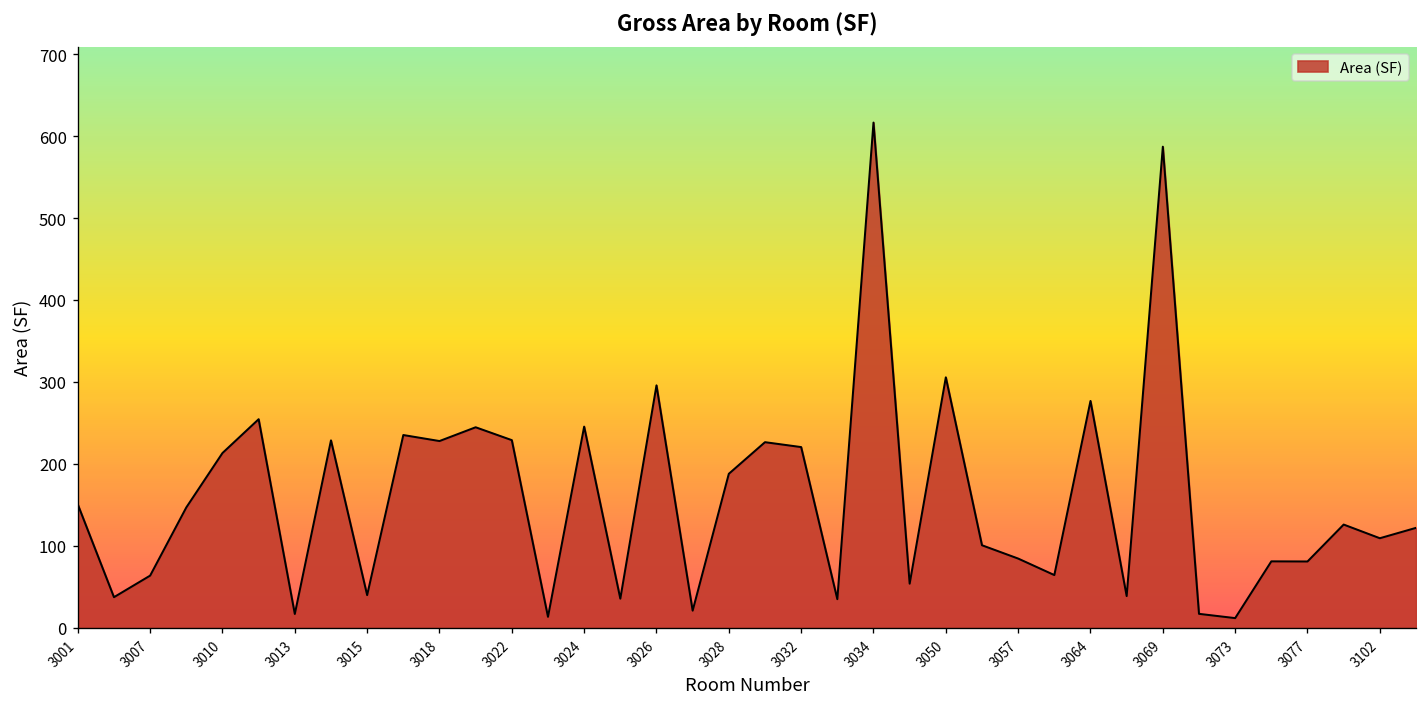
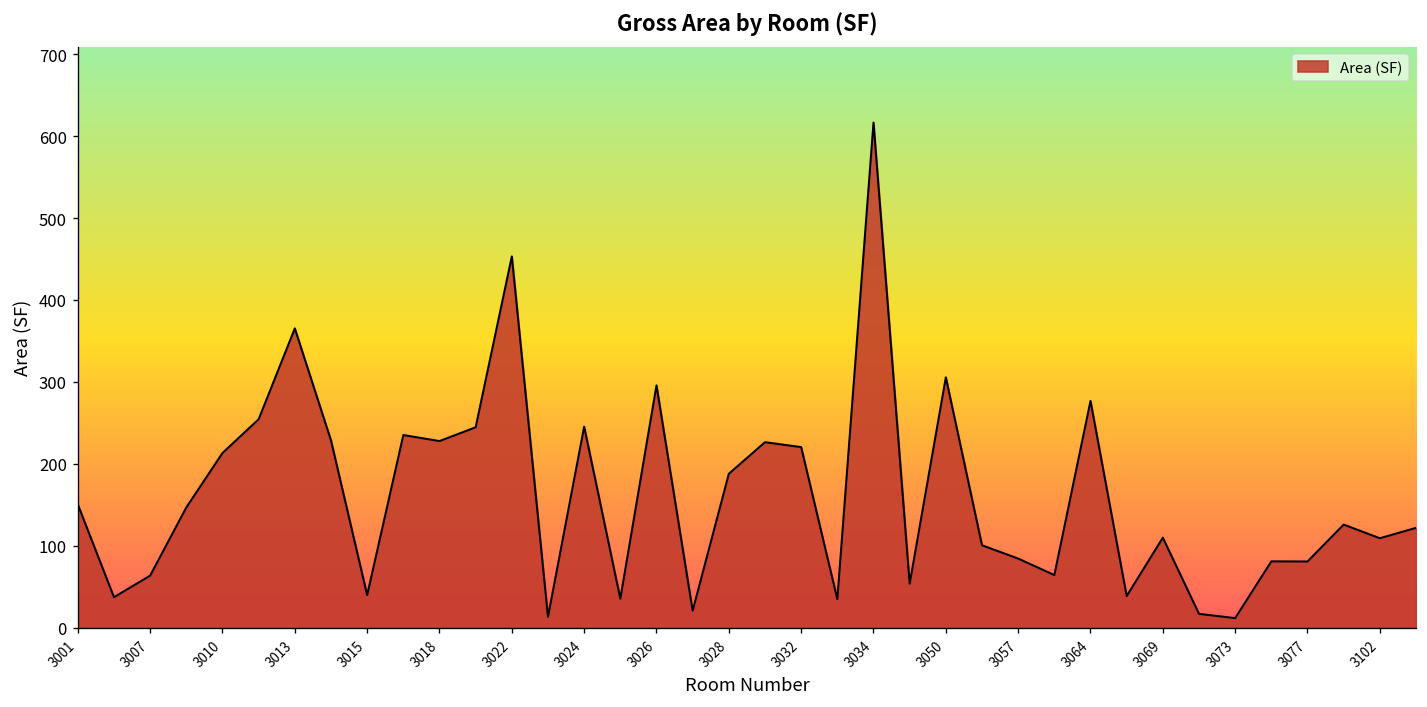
3013: 20 -> 370
3022: 230 -> 450
3069: 590 -> 110
